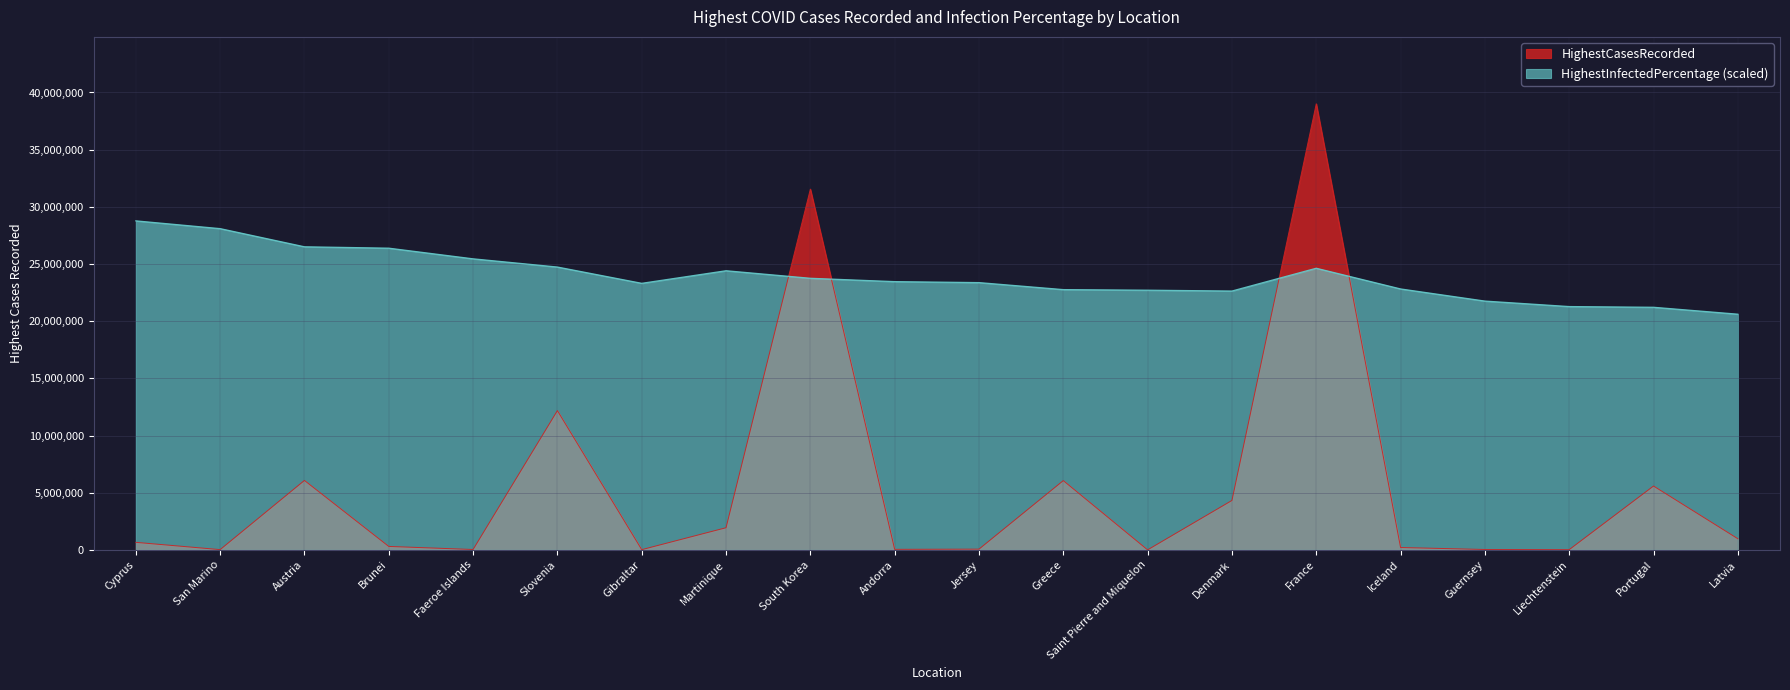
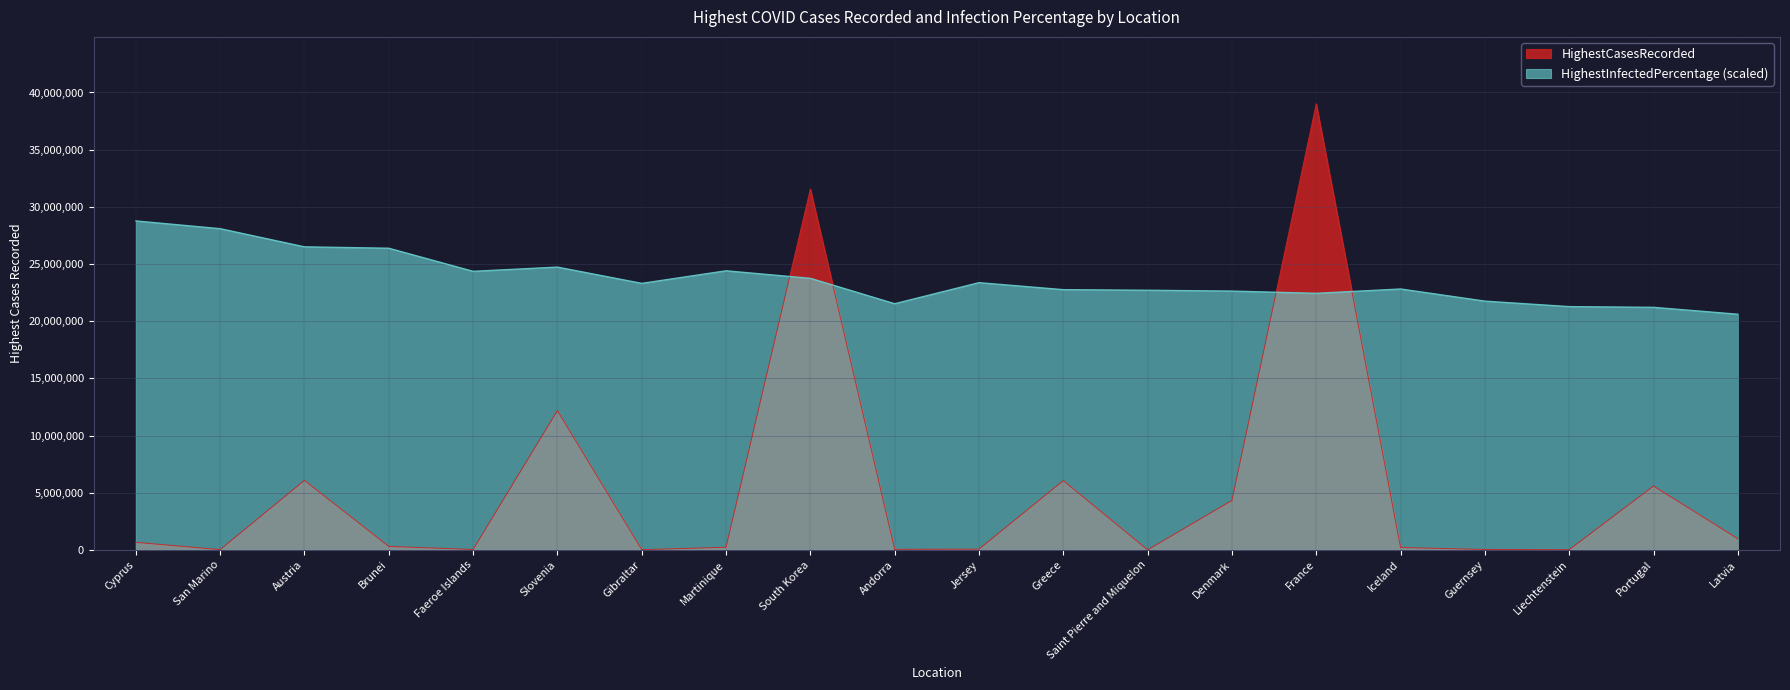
HighestInfectedPercentage (scaled), Faeroe Islands: 25,500,000 -> 24,400,000
HighestCasesRecorded, Martinique: 1,900,000 -> 200,000
HighestInfectedPercentage (scaled), Andorra: 23,500,000 -> 21,500,000
HighestInfectedPercentage (scaled), France: 24,600,000 -> 22,400,000
